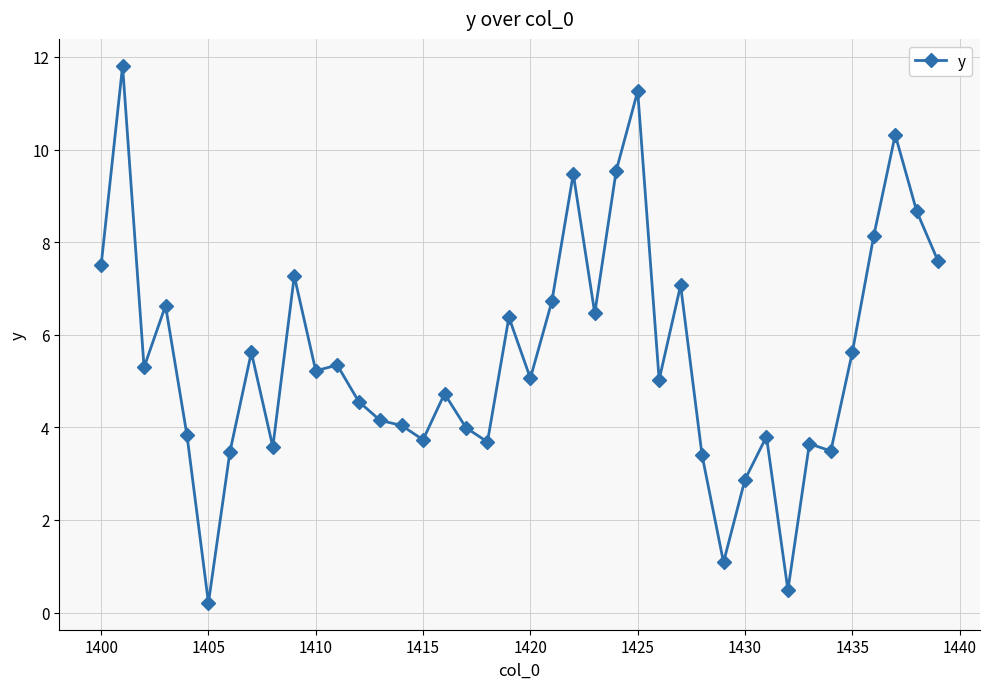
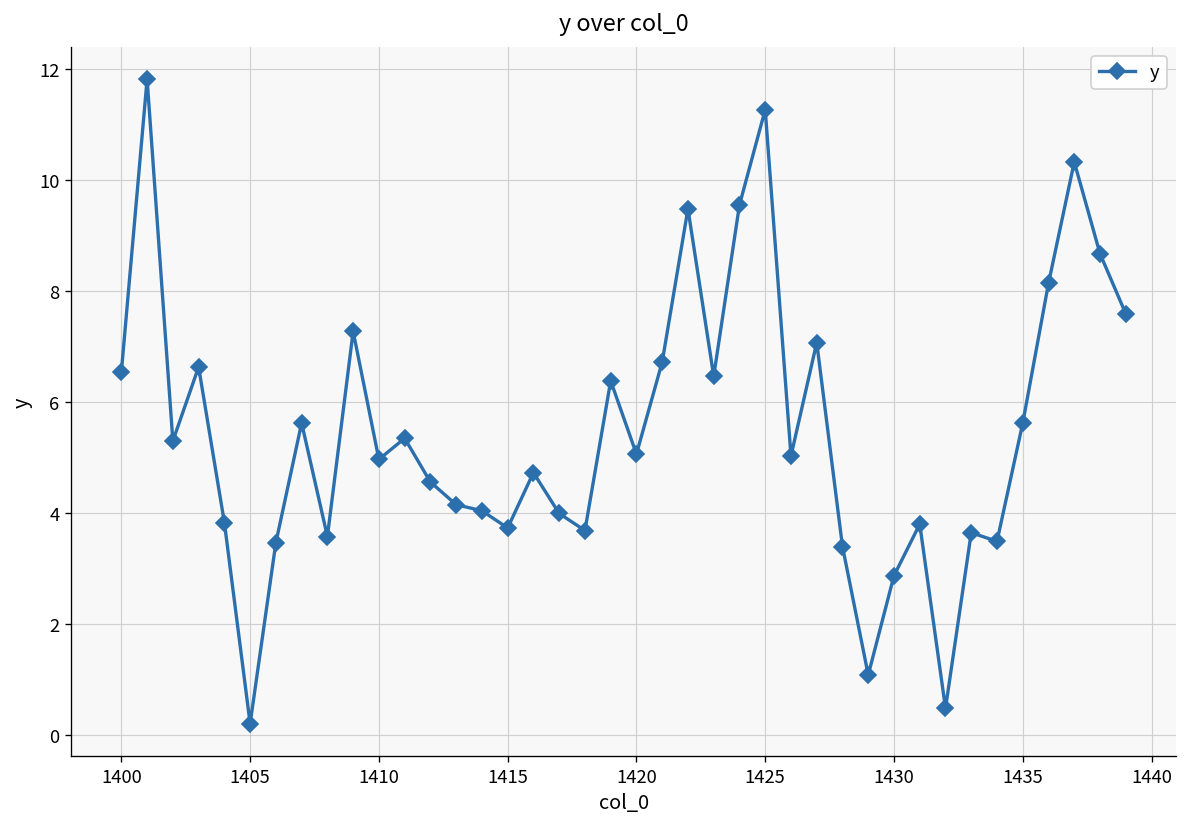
1400: 7.5 -> 6.5
1410: 5.2 -> 5.0
